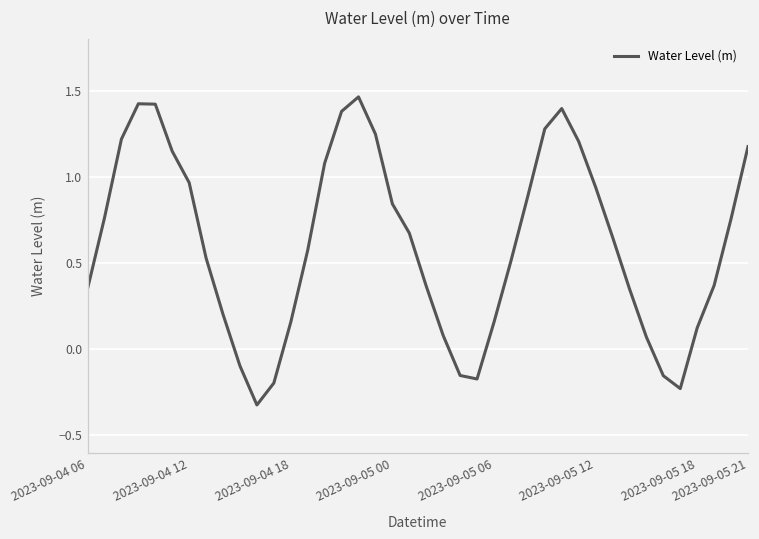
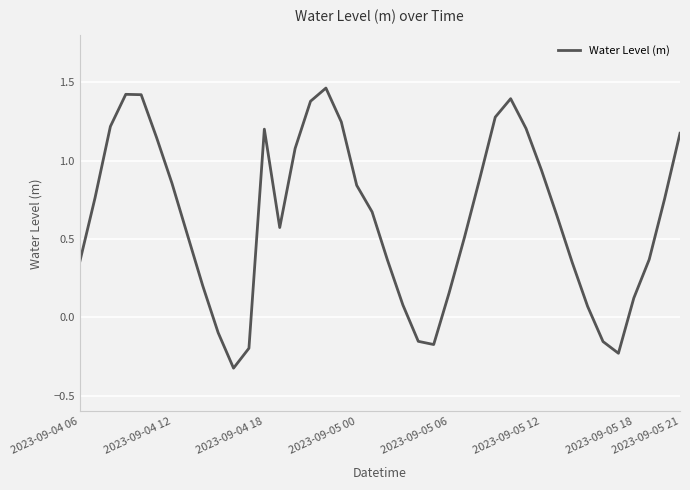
2023-09-04 12: 0.97 -> 0.86
2023-09-04 18: 0.16 -> 1.20
